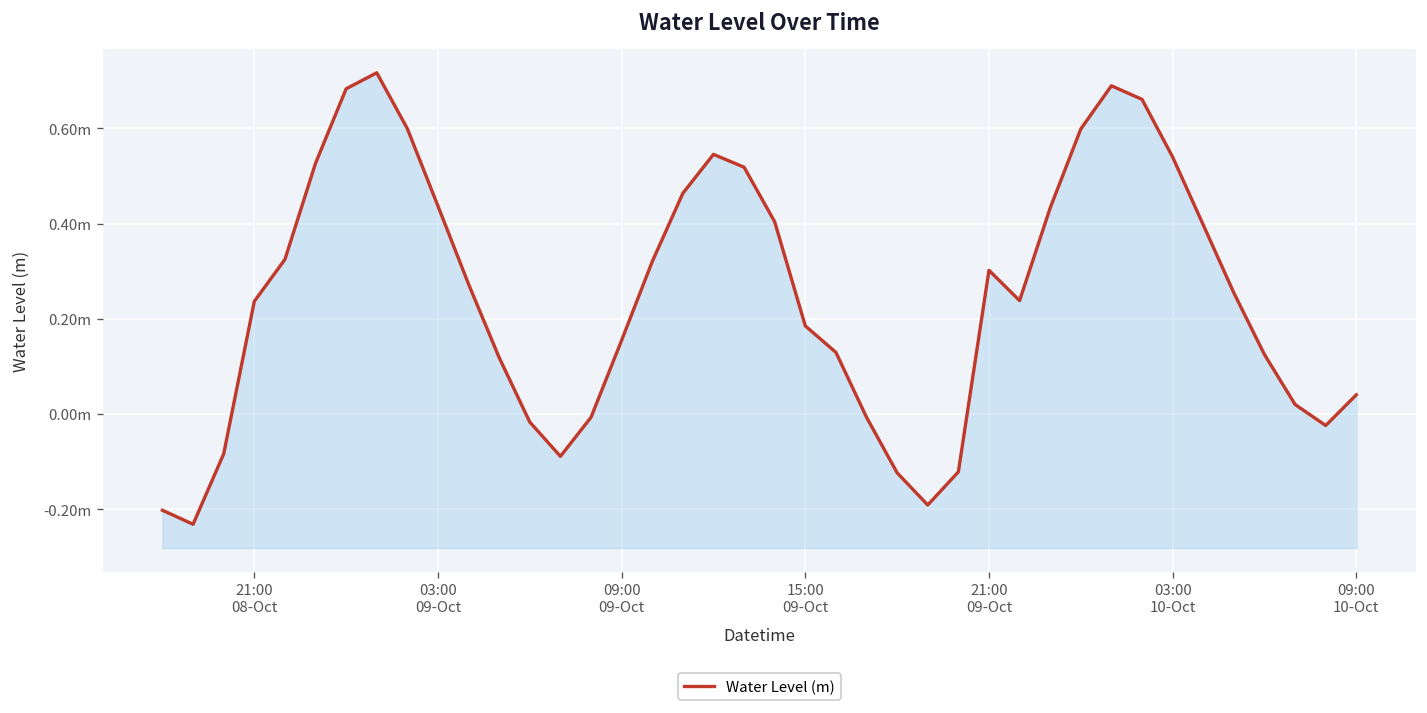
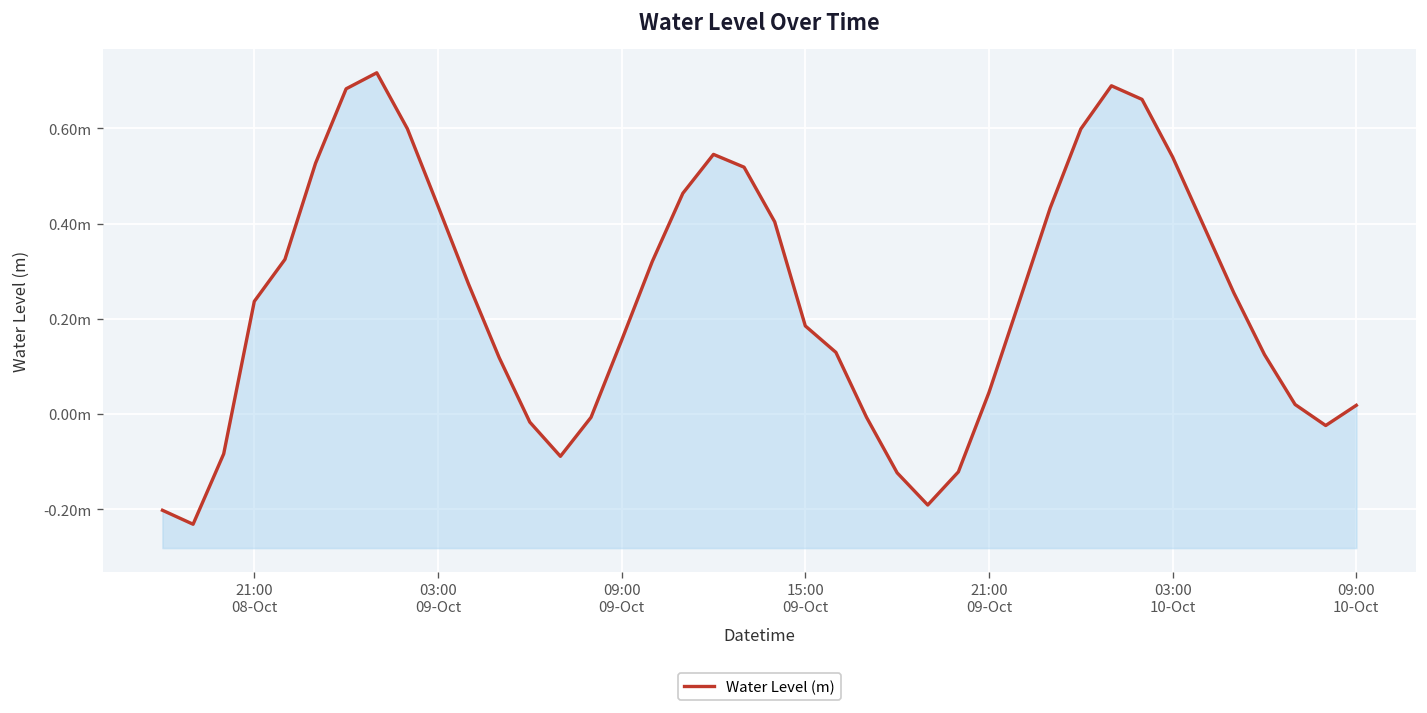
21:00 09-Oct: 0.30m -> 0.05m
09:00 10-Oct: 0.04m -> 0.02m
